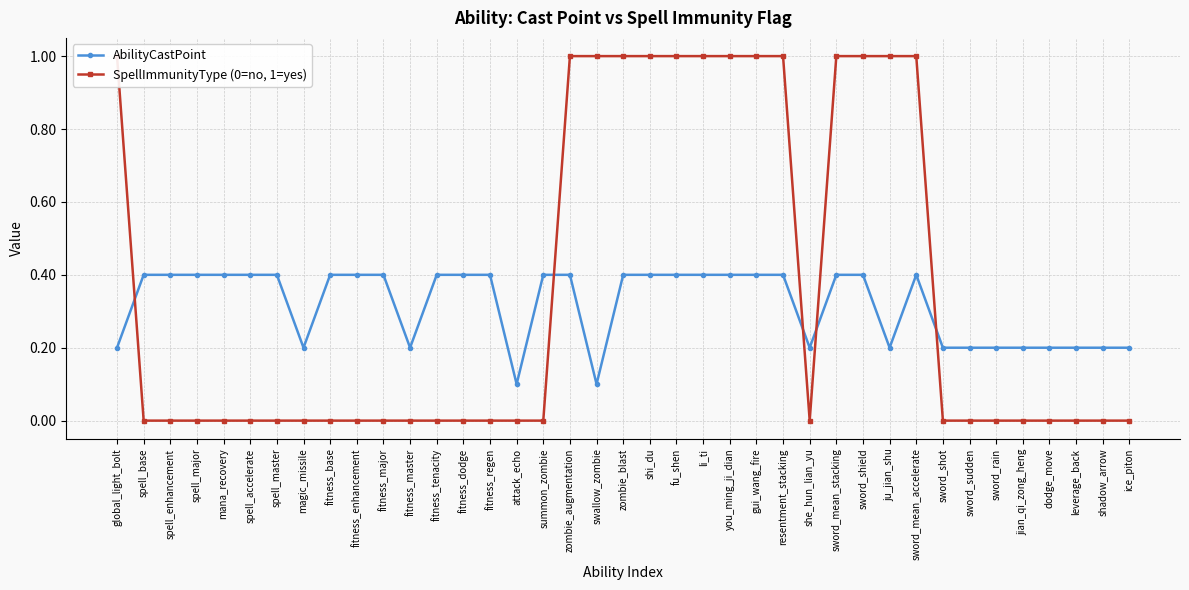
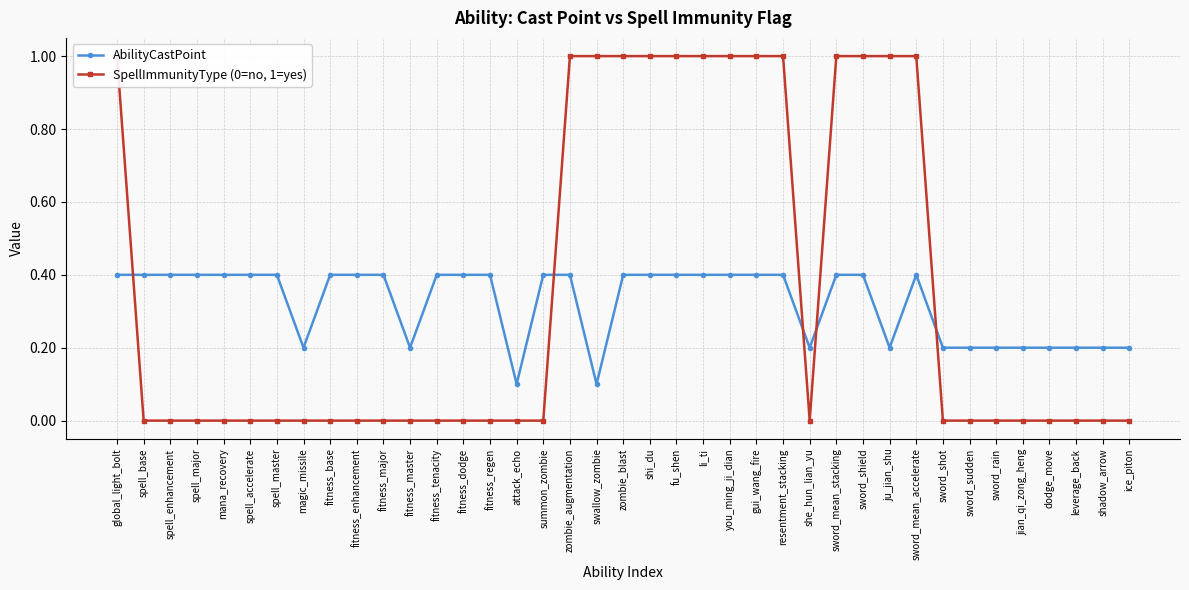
AbilityCastPoint, global_light_bolt: 0.2 -> 0.4
